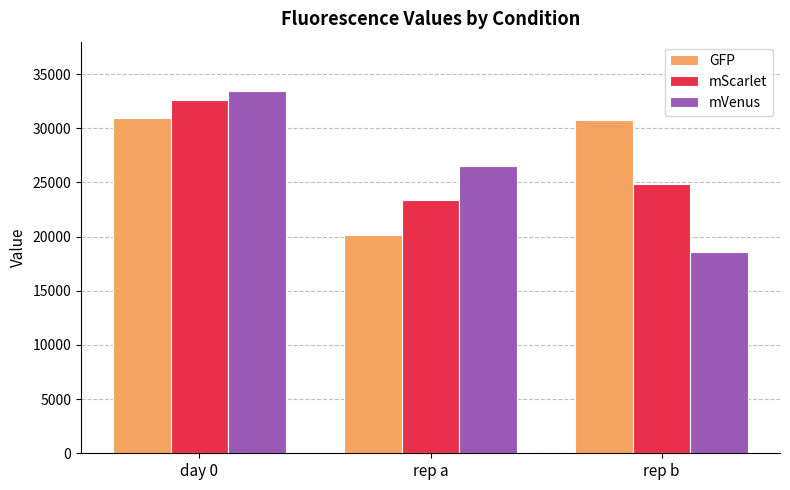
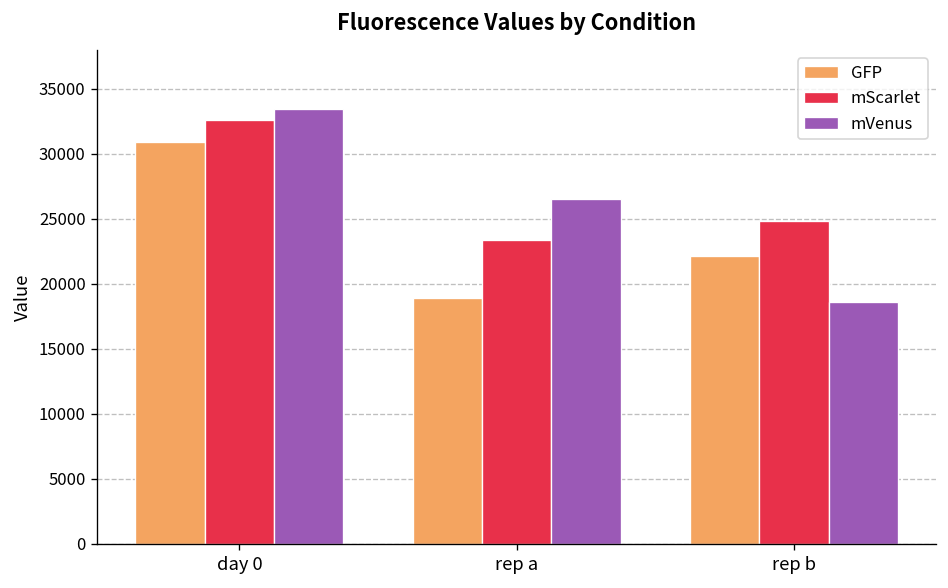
GFP, rep a: 20100 -> 18900
GFP, rep b: 30800 -> 22200
